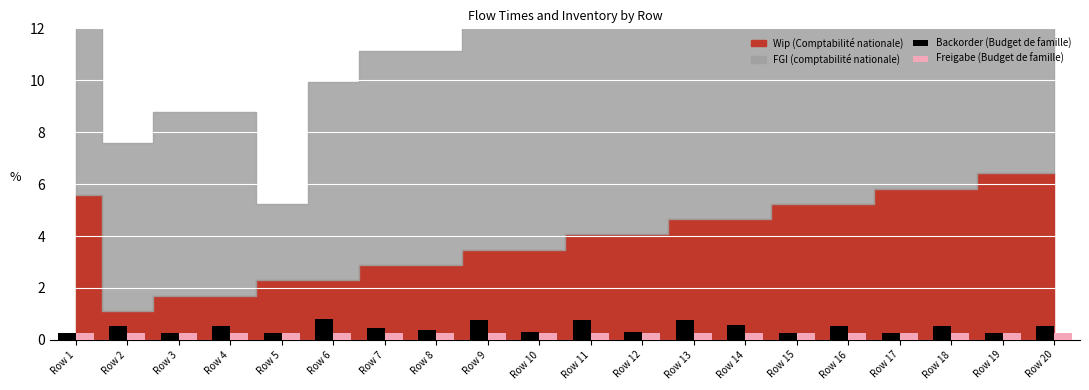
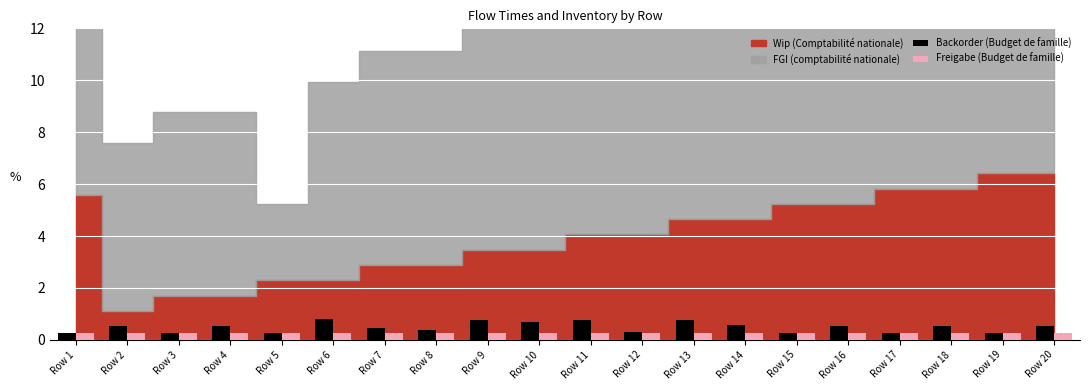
Backorder (Budget de famille), Row 10: 0.3 -> 0.7
